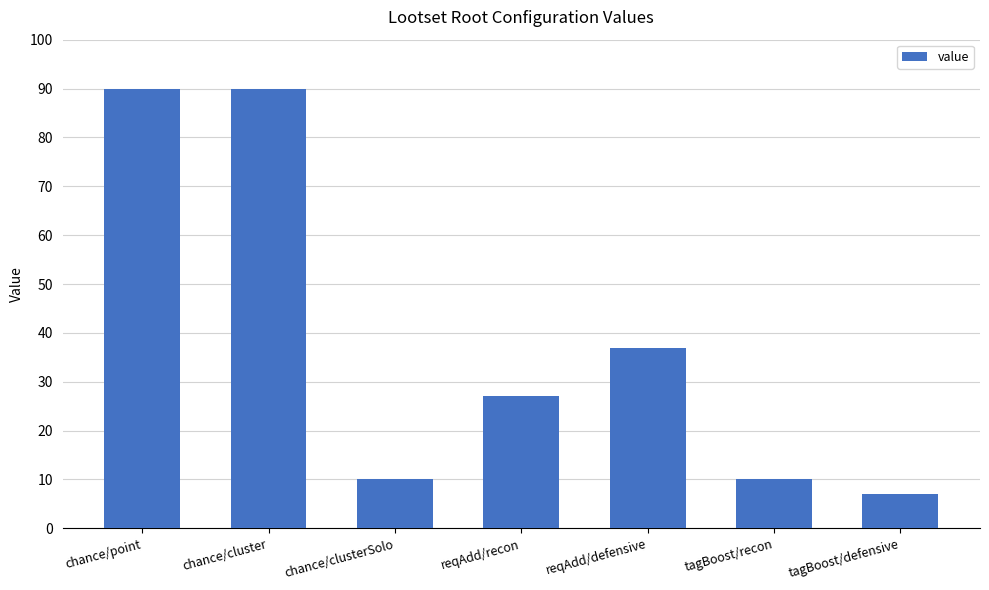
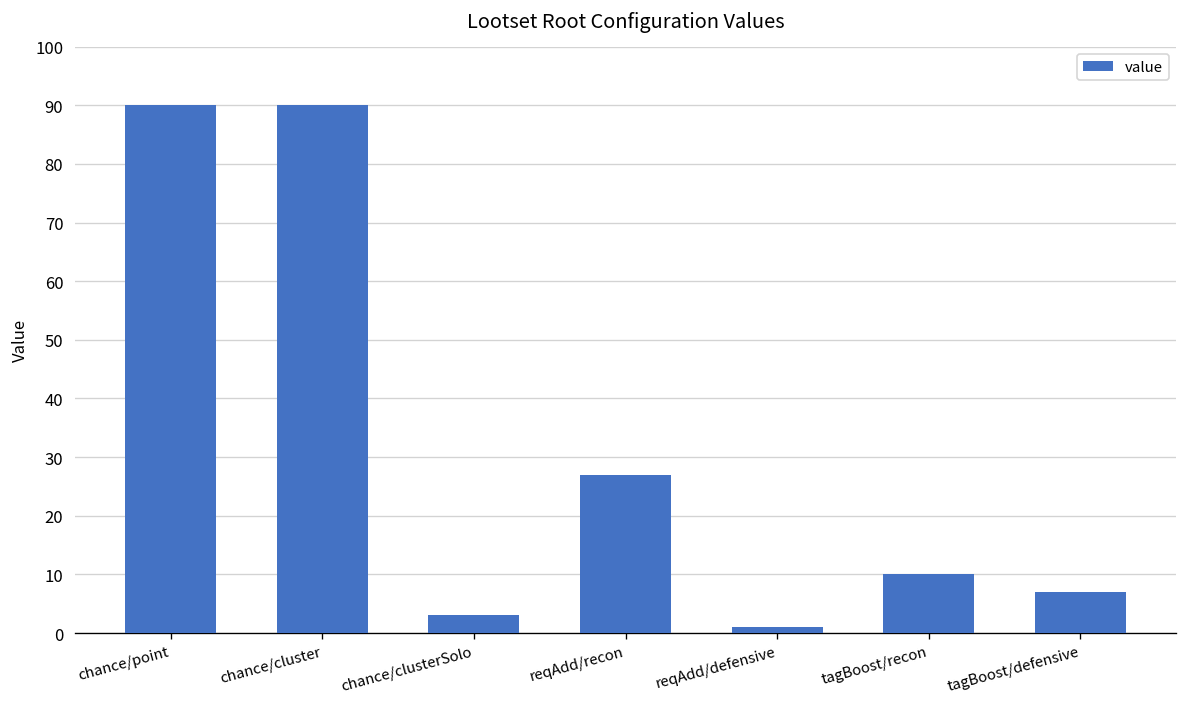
chance/clusterSolo: 10 -> 3
reqAdd/defensive: 37 -> 1
